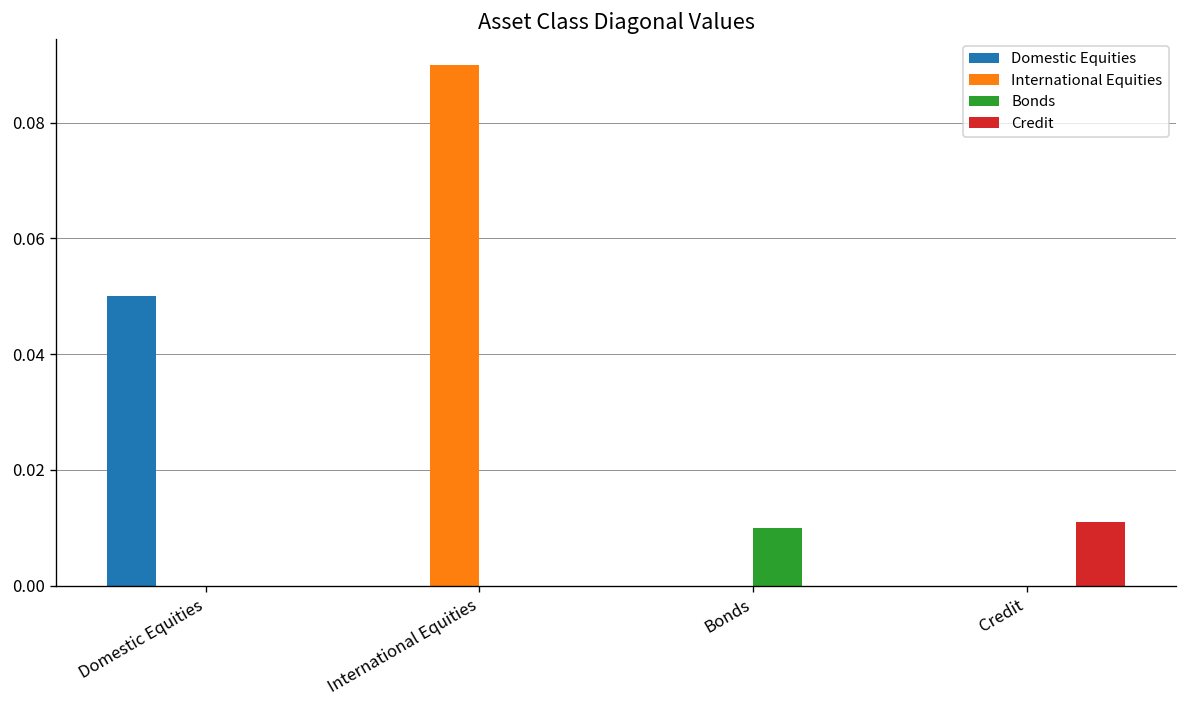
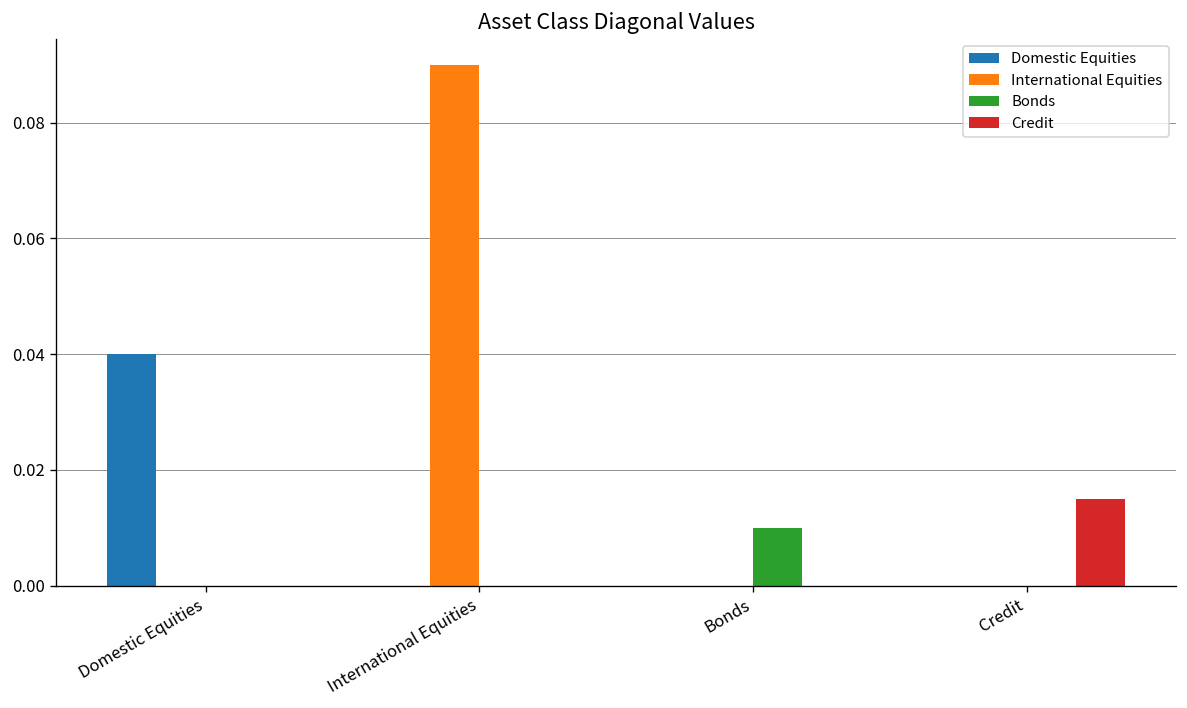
Domestic Equities, Domestic Equities: 0.05 -> 0.04
Credit, Credit: 0.011 -> 0.015
